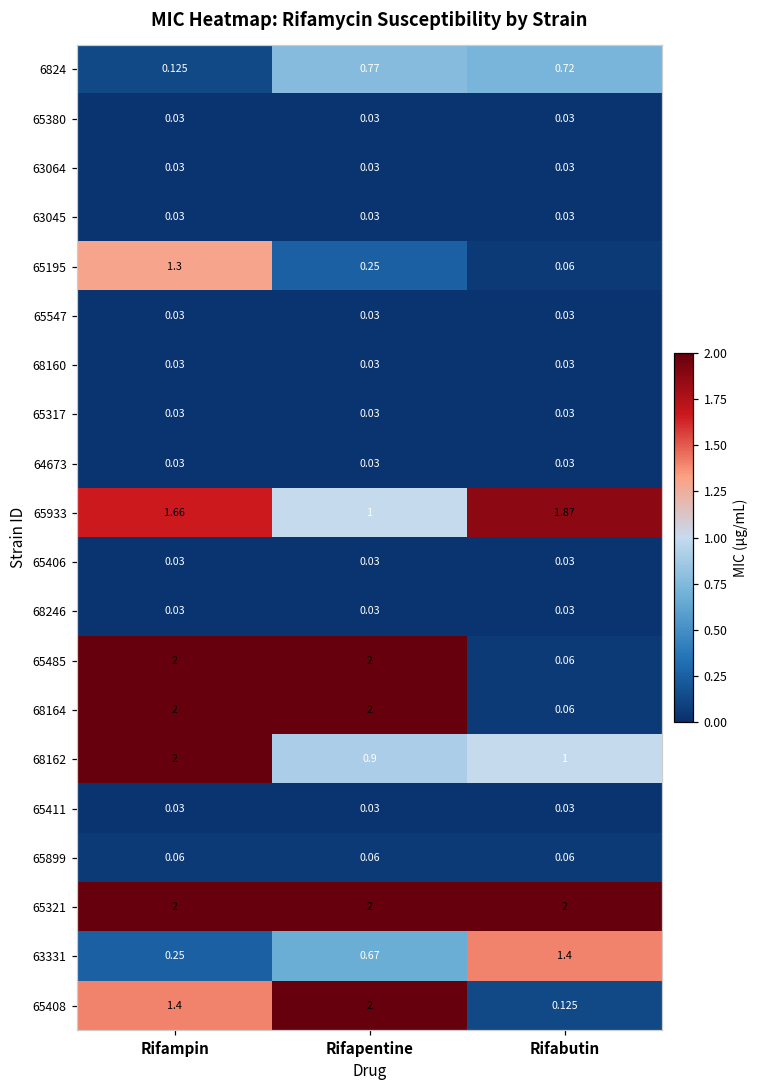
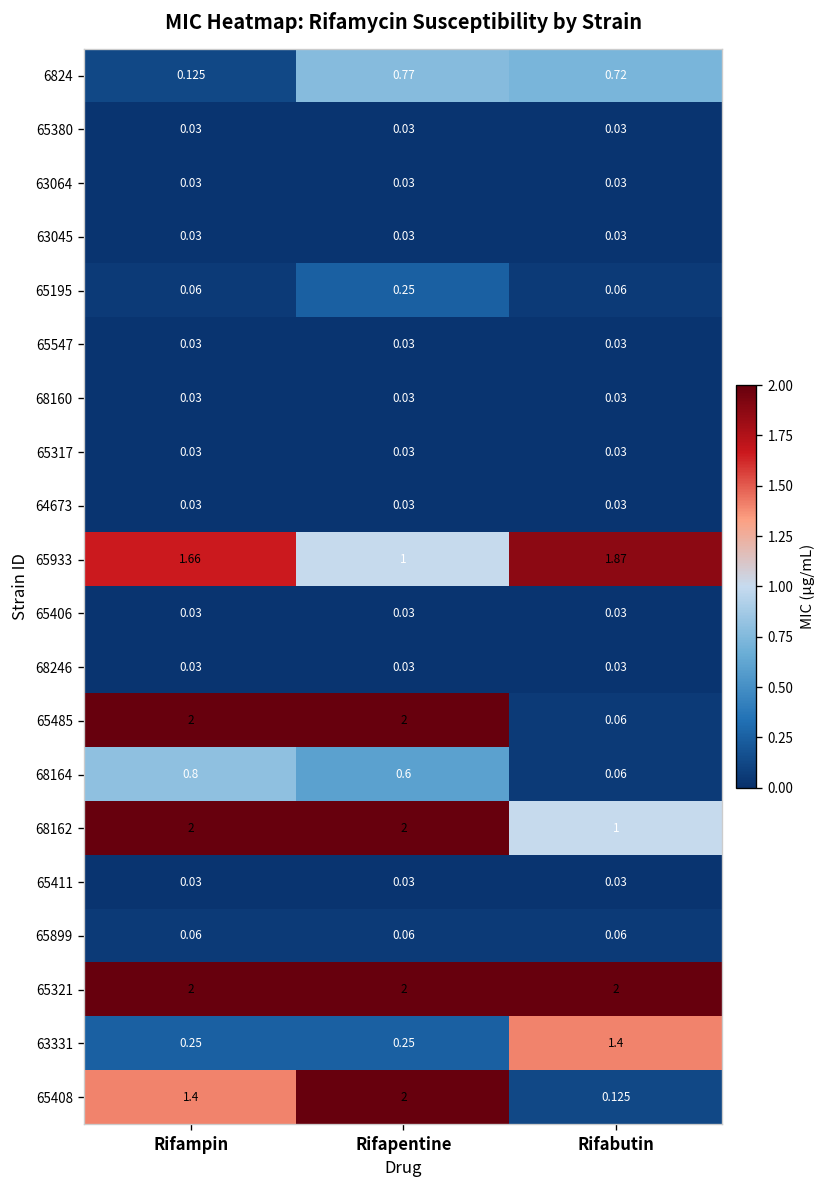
65195, Rifampin: 1.3 -> 0.06
68164, Rifampin: 2 -> 0.8
68164, Rifapentine: 2 -> 0.6
68162, Rifapentine: 0.9 -> 2
63331, Rifapentine: 0.67 -> 0.25
